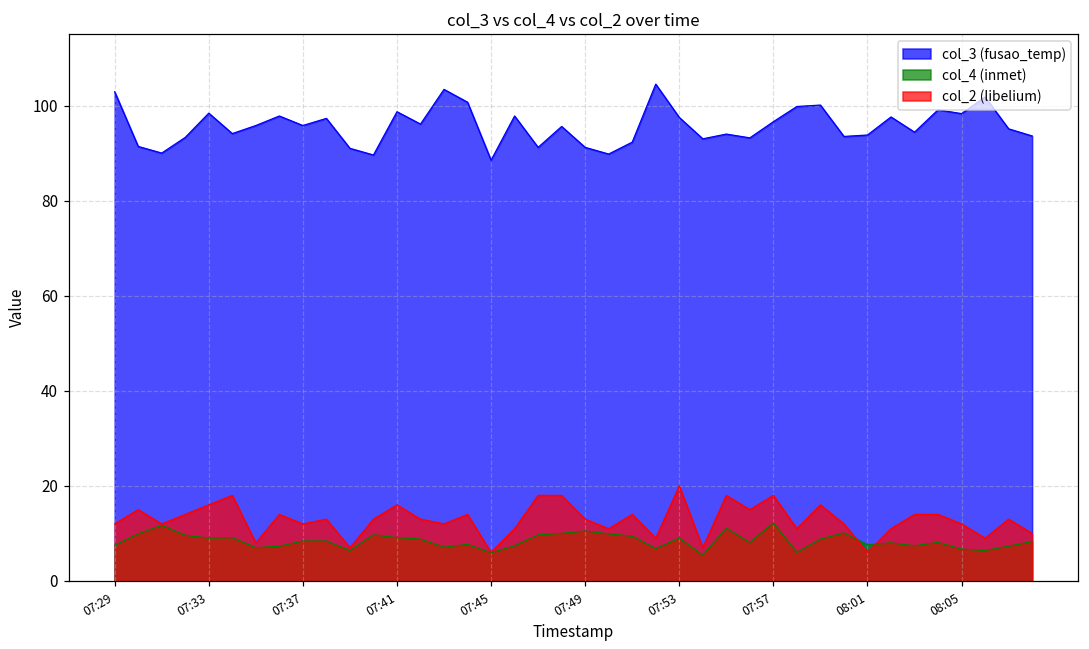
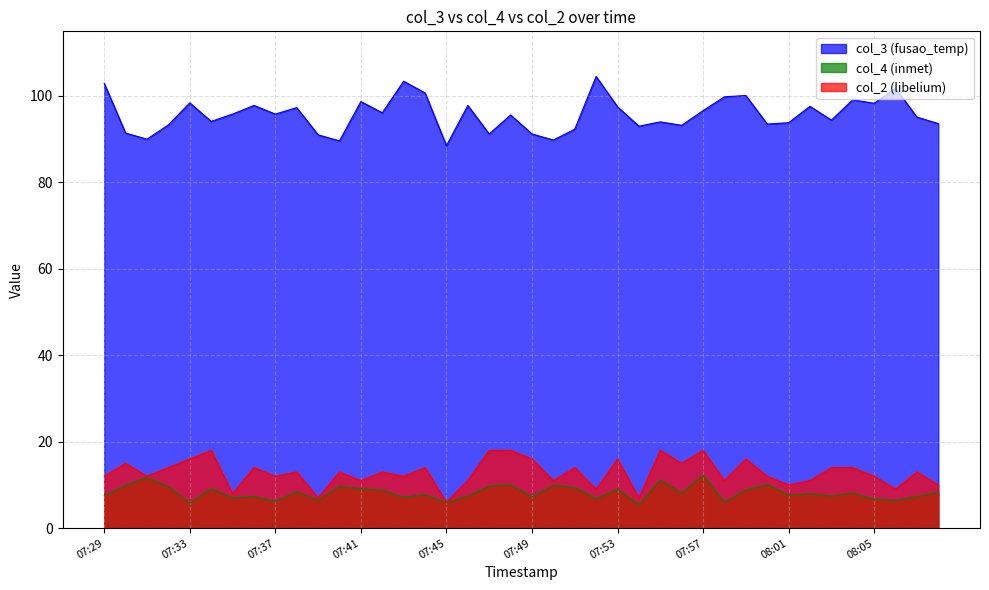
col_4 (inmet), 07:33: 9 -> 6
col_4 (inmet), 07:37: 8 -> 6
col_2 (libelium), 07:41: 16 -> 11
col_4 (inmet), 07:49: 11 -> 7
col_2 (libelium), 07:49: 13 -> 16
col_2 (libelium), 07:53: 20 -> 16
col_2 (libelium), 08:01: 6 -> 10
